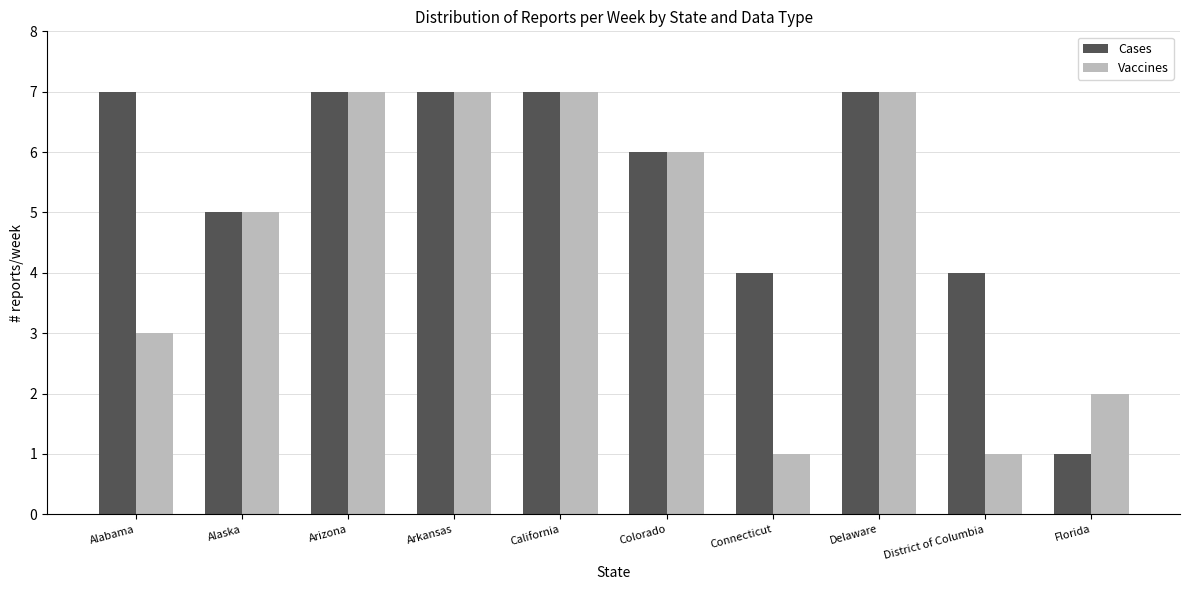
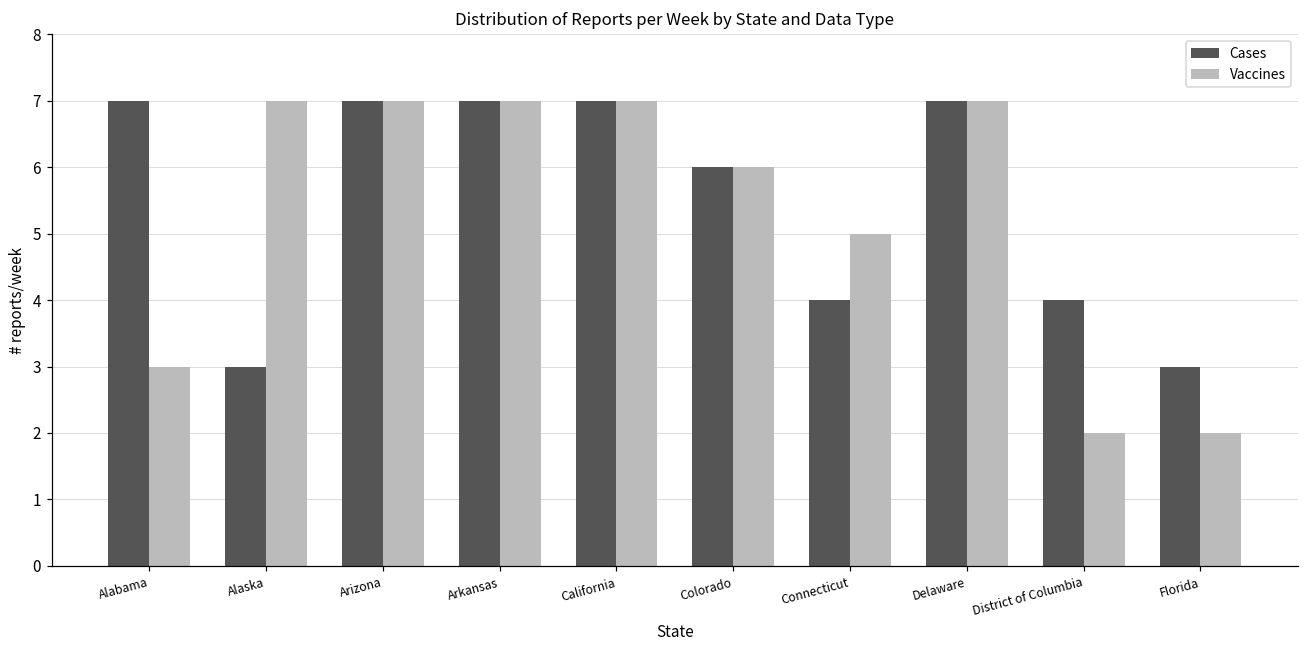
Cases, Alaska: 5 -> 3
Vaccines, Alaska: 5 -> 7
Vaccines, Connecticut: 1 -> 5
Vaccines, District of Columbia: 1 -> 2
Cases, Florida: 1 -> 3
